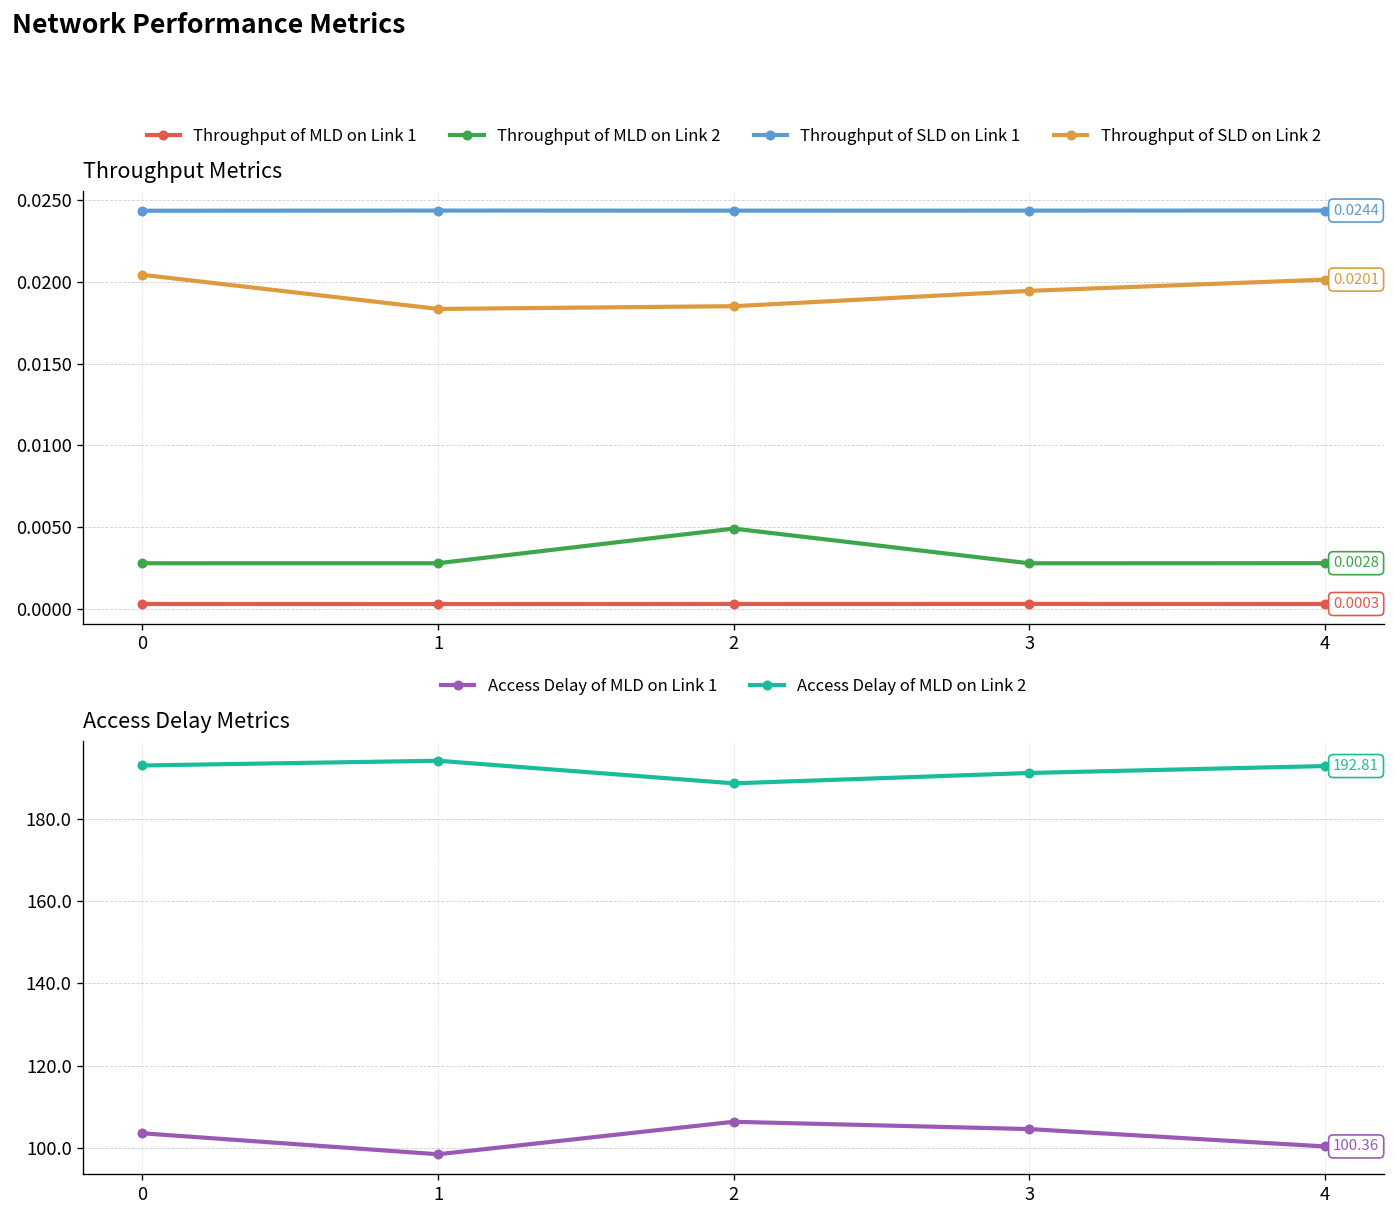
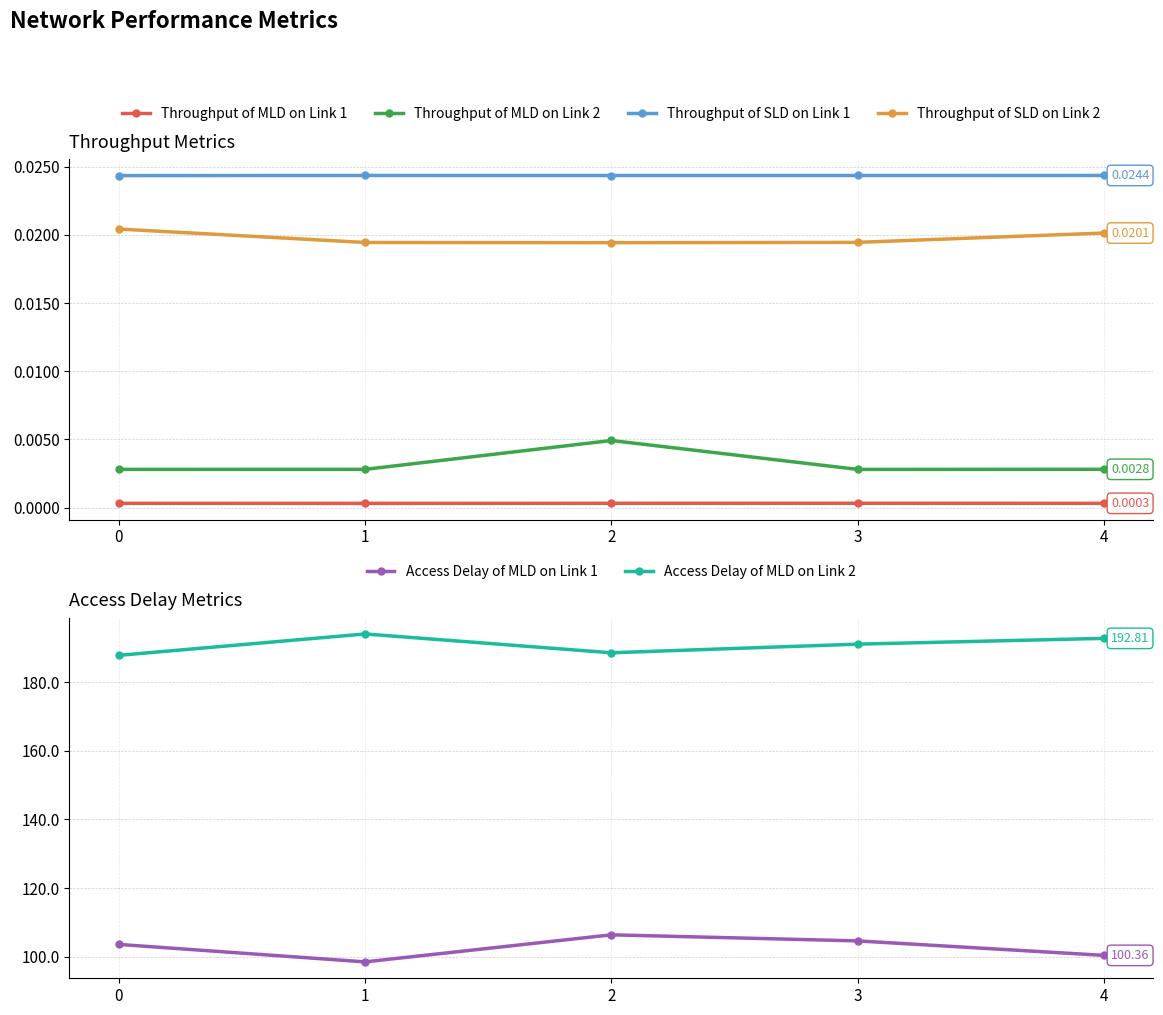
Throughput Metrics, Throughput of SLD on Link 2, 1: 0.0183 -> 0.0194
Throughput Metrics, Throughput of SLD on Link 2, 2: 0.0185 -> 0.0194
Access Delay Metrics, Access Delay of MLD on Link 2, 0: 193 -> 188
